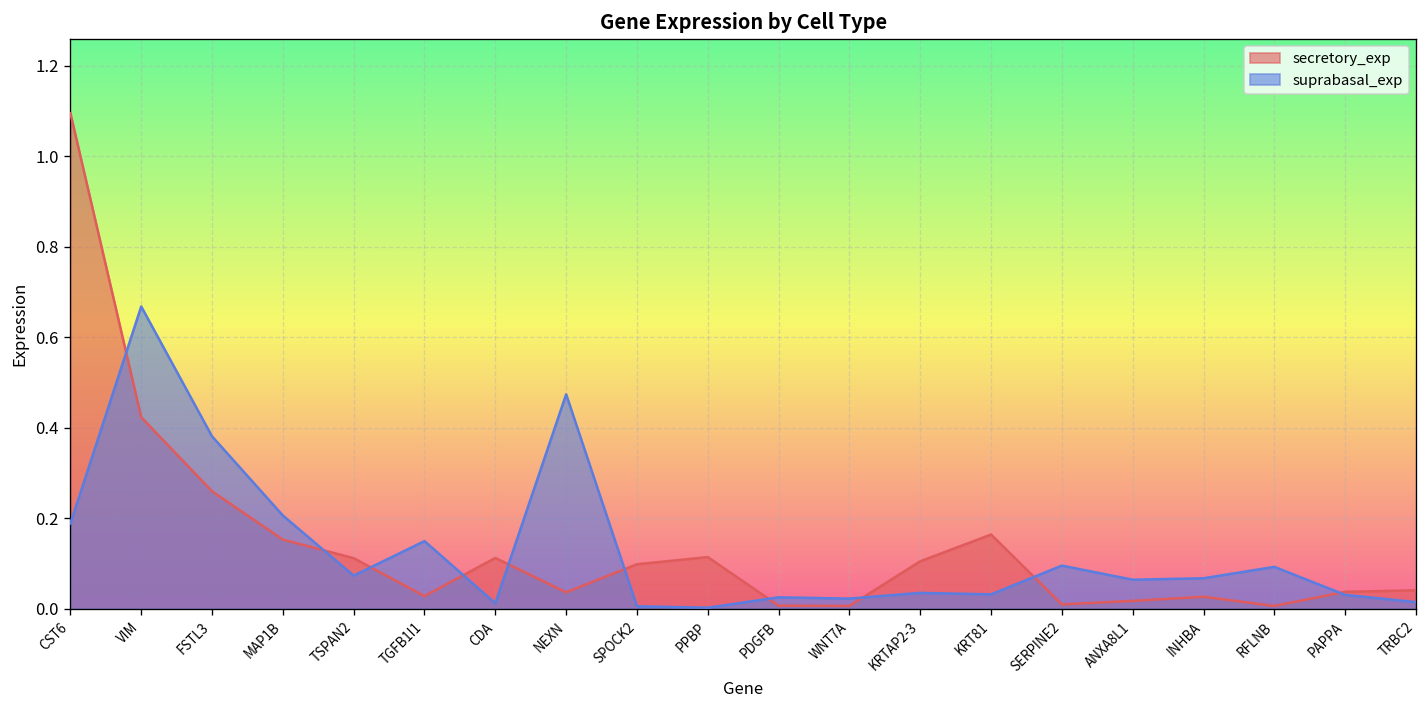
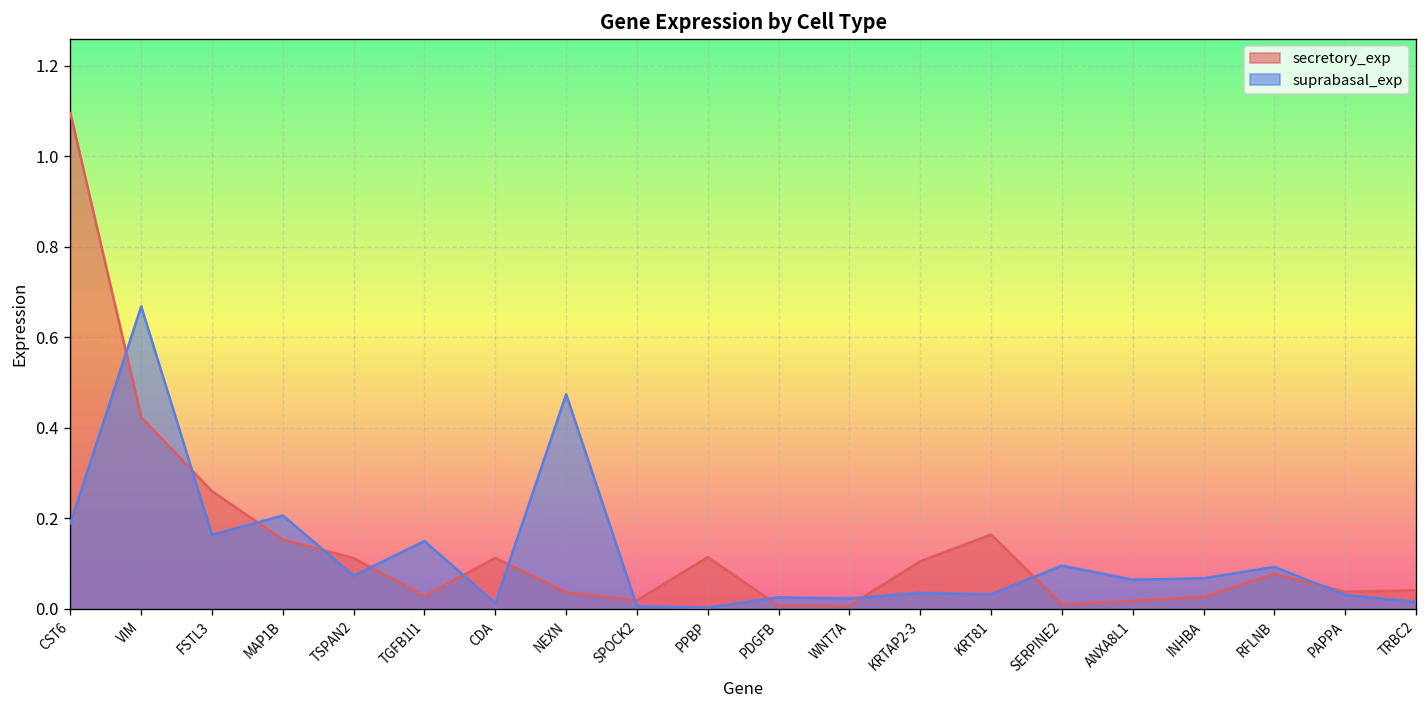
suprabasal_exp, FSTL3: 0.38 -> 0.16
secretory_exp, SPOCK2: 0.10 -> 0.02
secretory_exp, RFLNB: 0.01 -> 0.08
